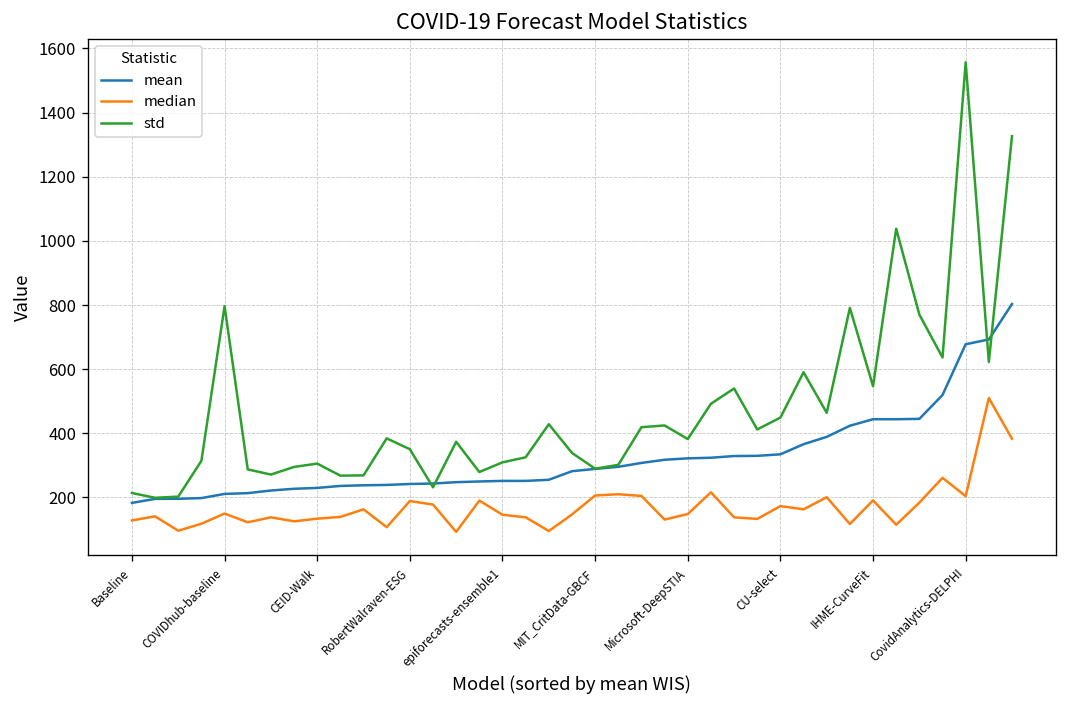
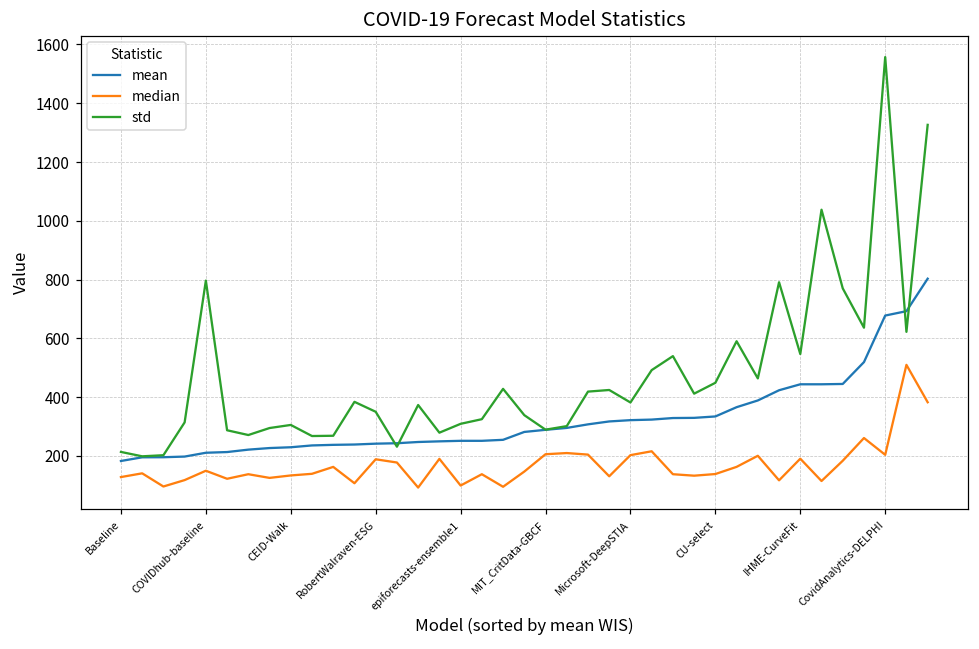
median, epiforecasts-ensemble1: 150 -> 100
median, Microsoft-DeepSTIA: 150 -> 200
median, CU-select: 170 -> 140
